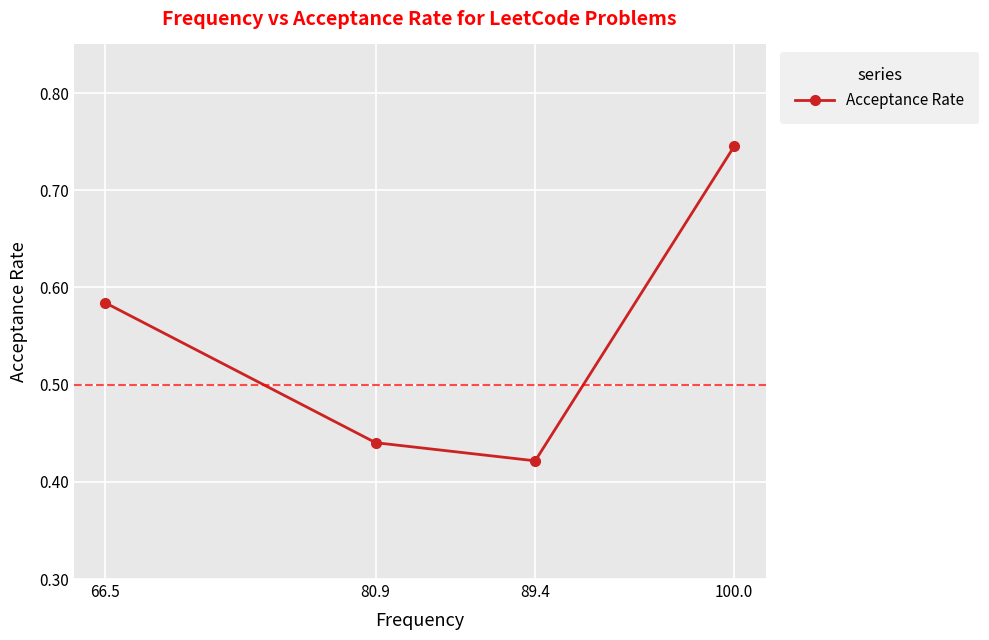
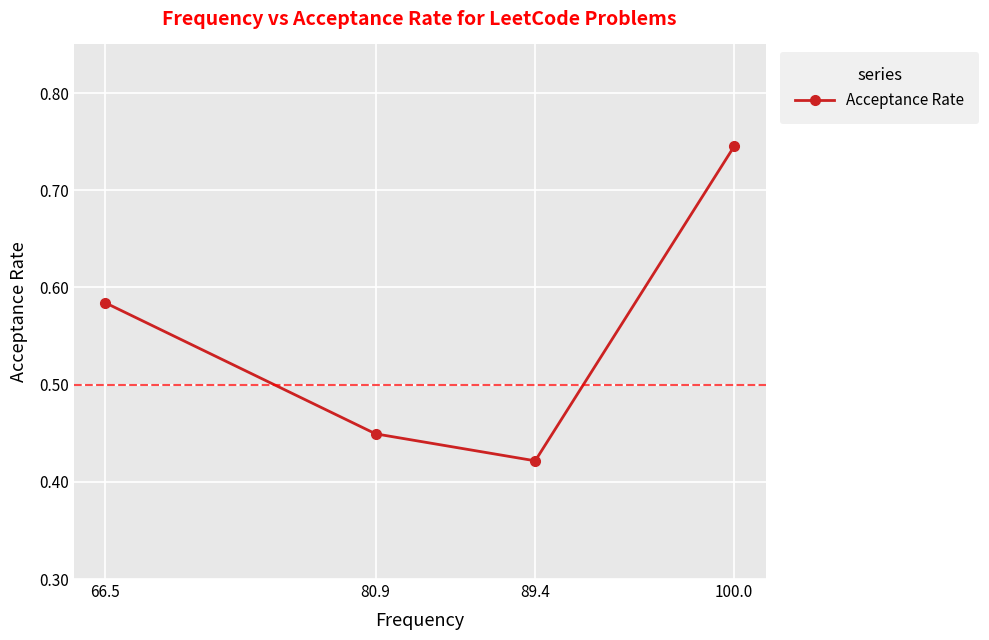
80.9: 0.44 -> 0.45
